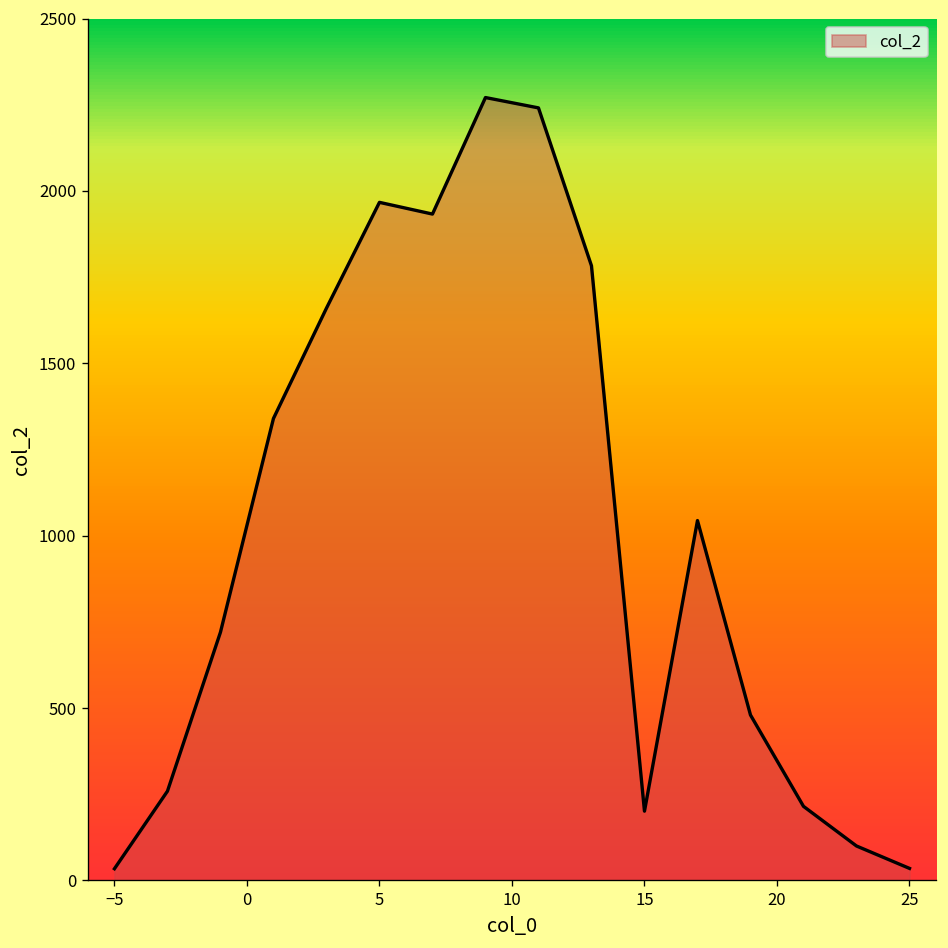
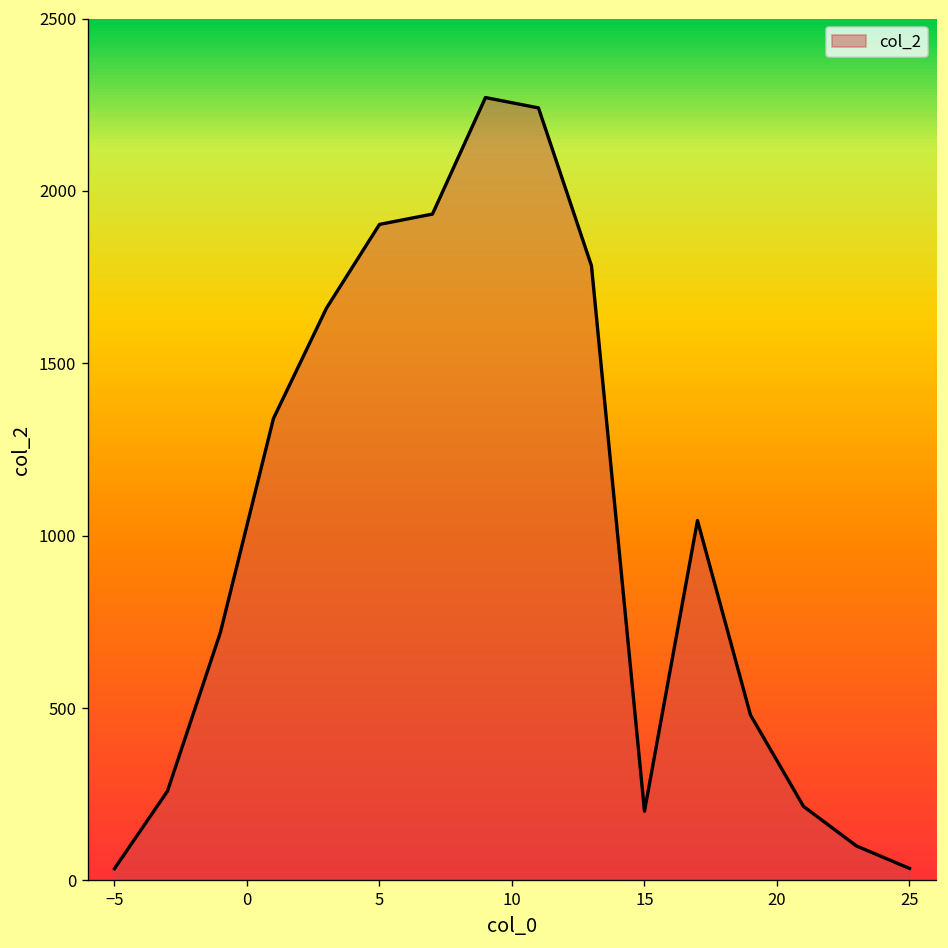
5: 1970 -> 1900
